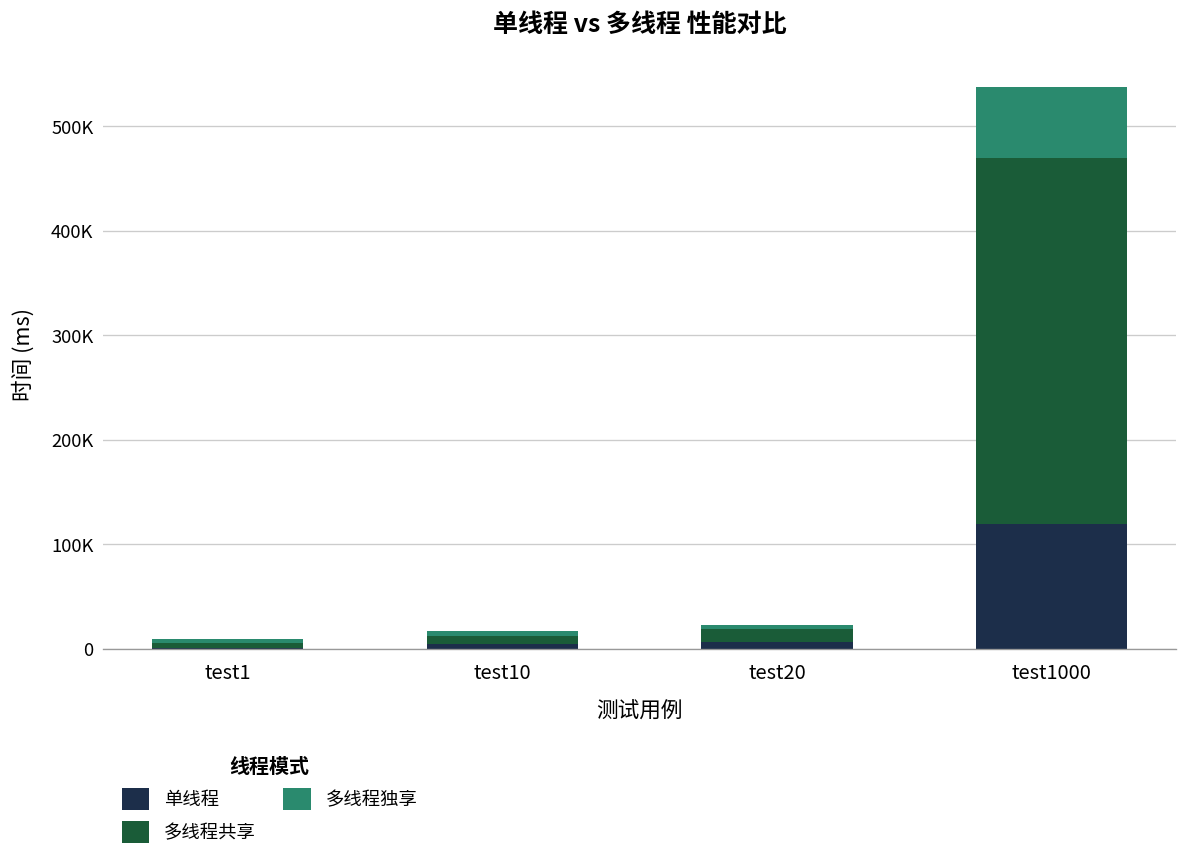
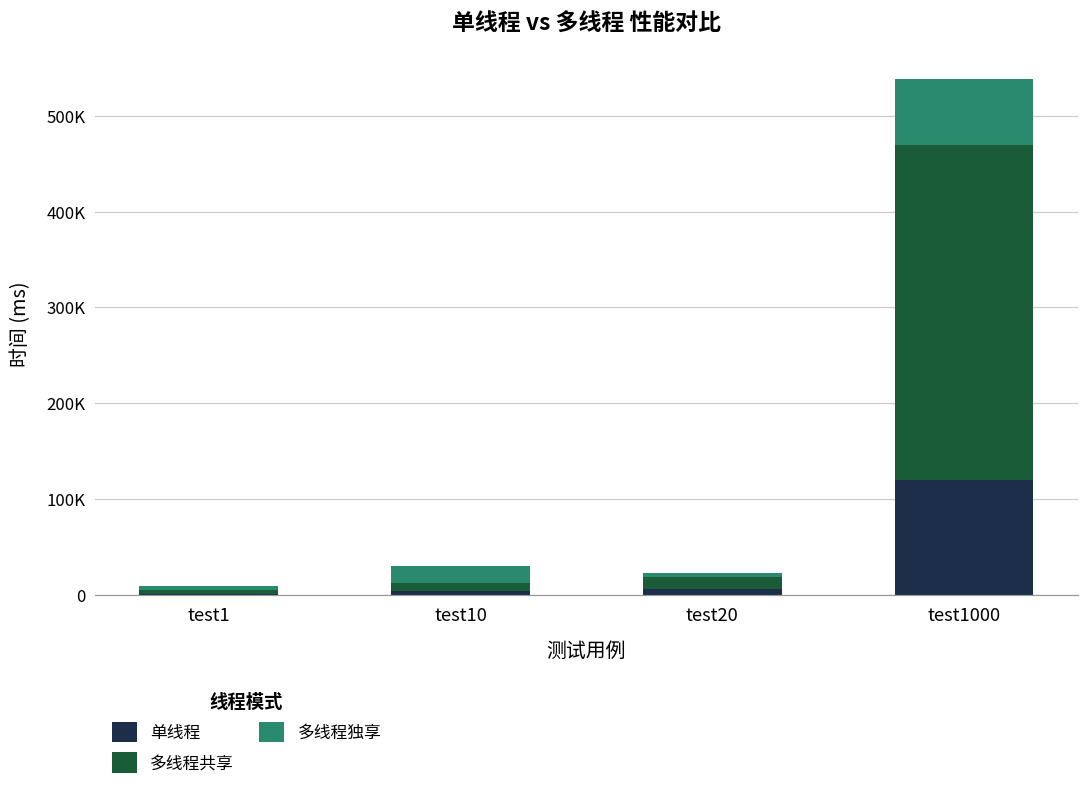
多线程独享, test10: 10000 -> 20000
